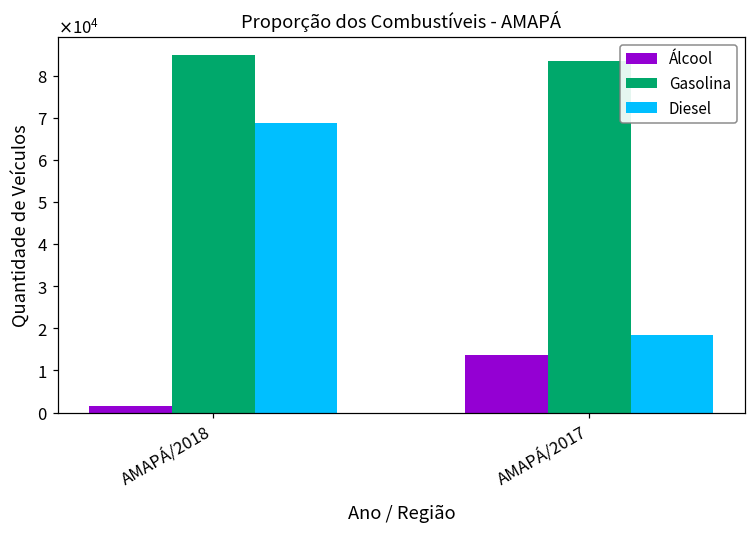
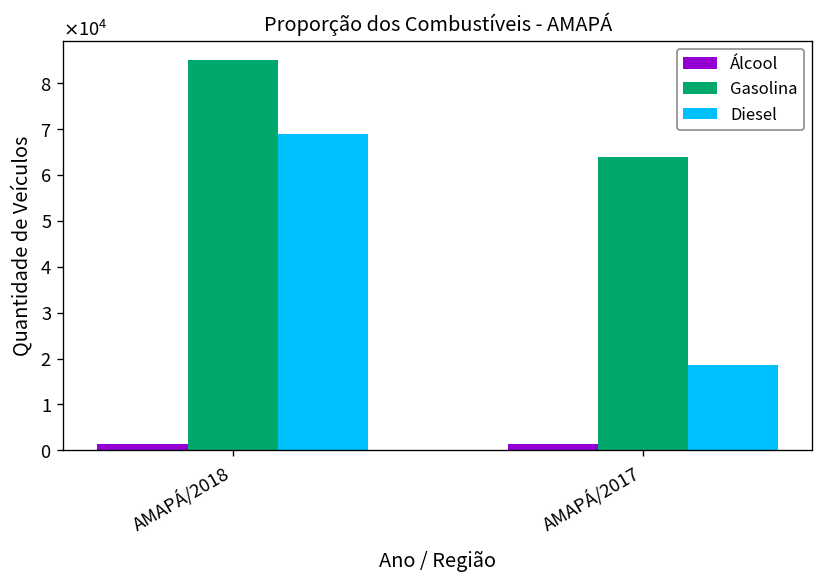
Álcool, AMAPÁ/2017: 14000 -> 1000
Gasolina, AMAPÁ/2017: 83000 -> 64000
